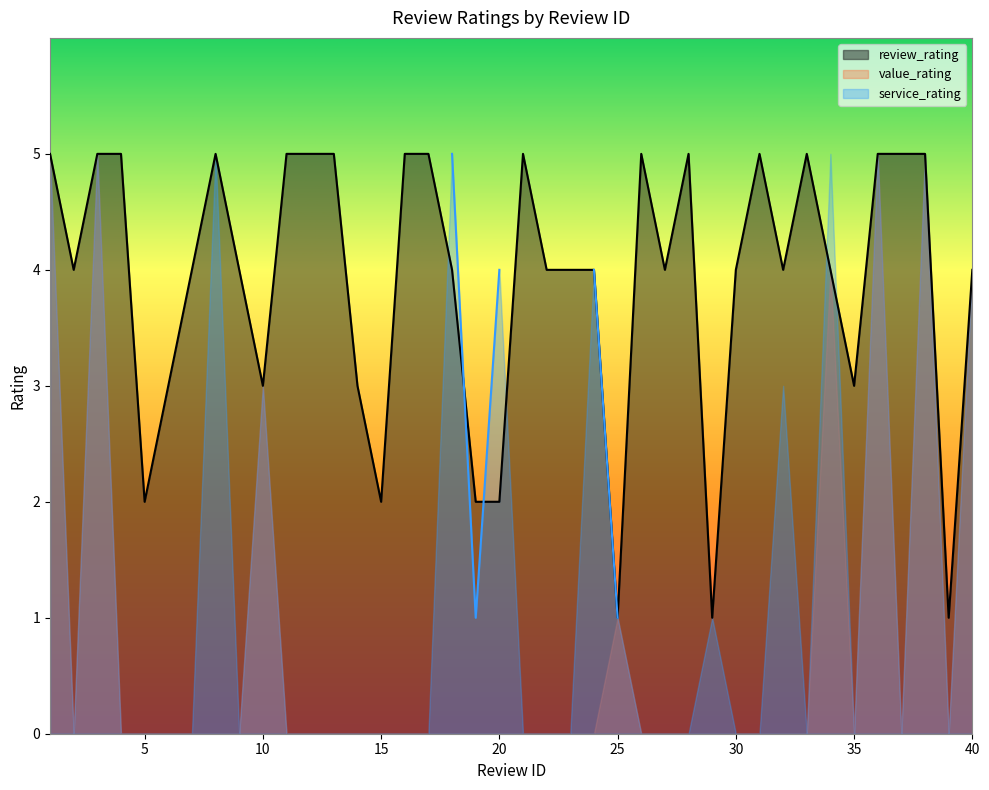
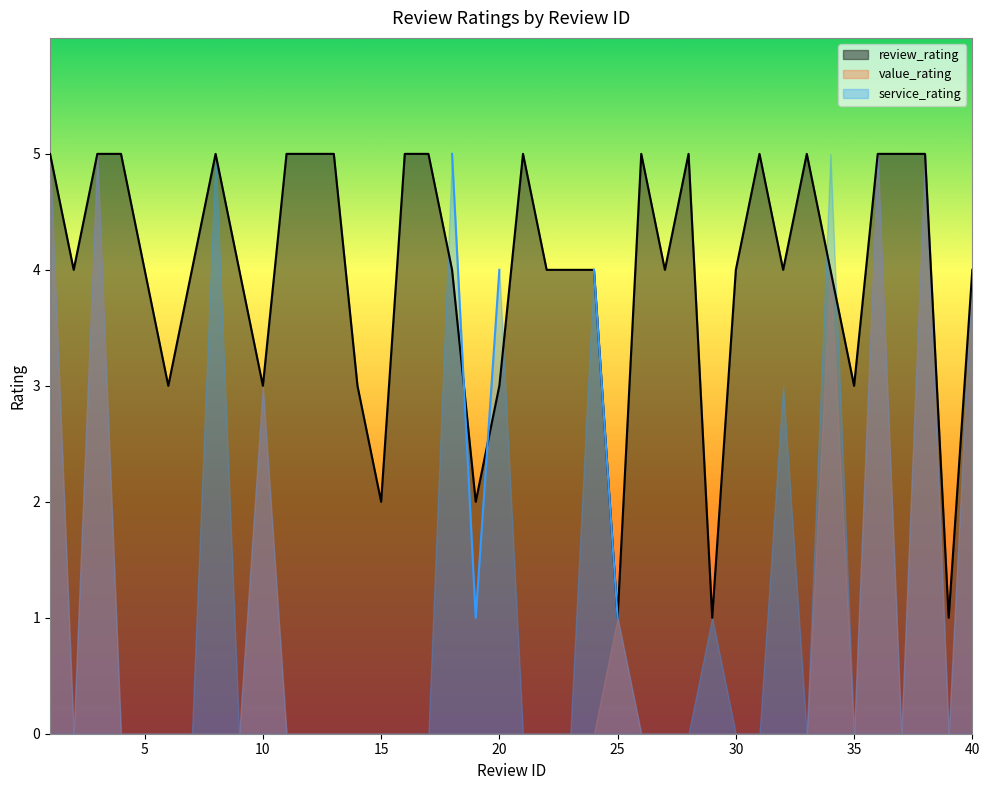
review_rating, 5: 2 -> 4
review_rating, 20: 2 -> 3
